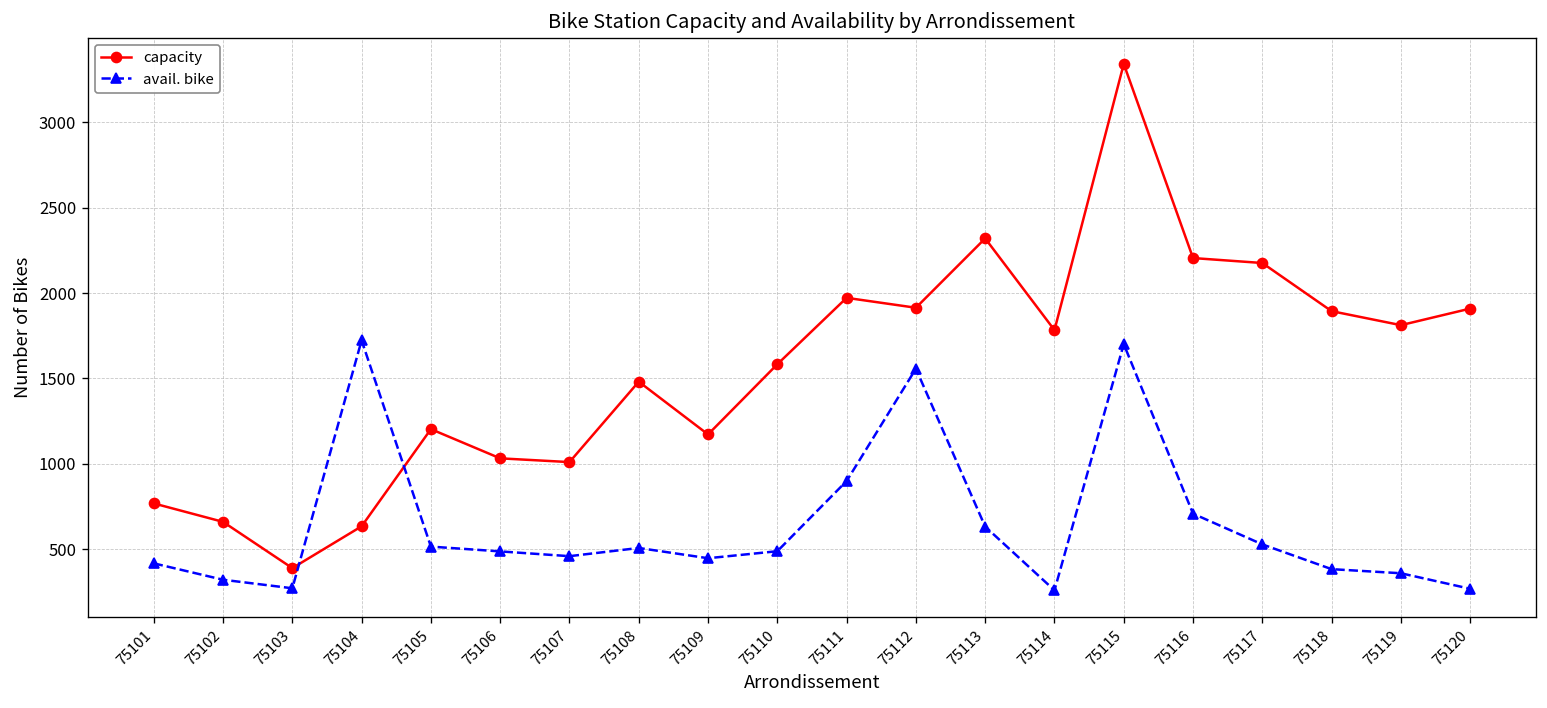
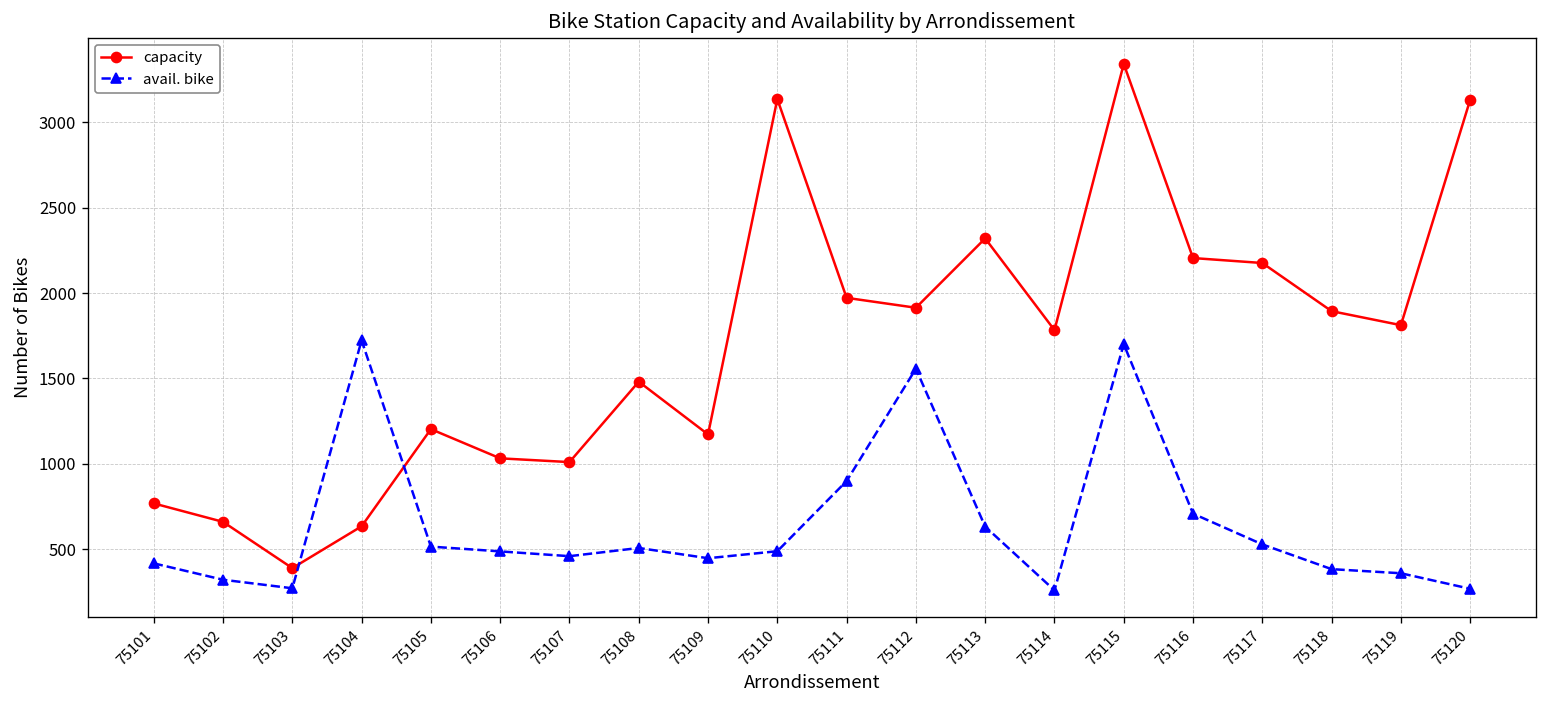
capacity, 75110: 1580 -> 3140
capacity, 75120: 1910 -> 3130
